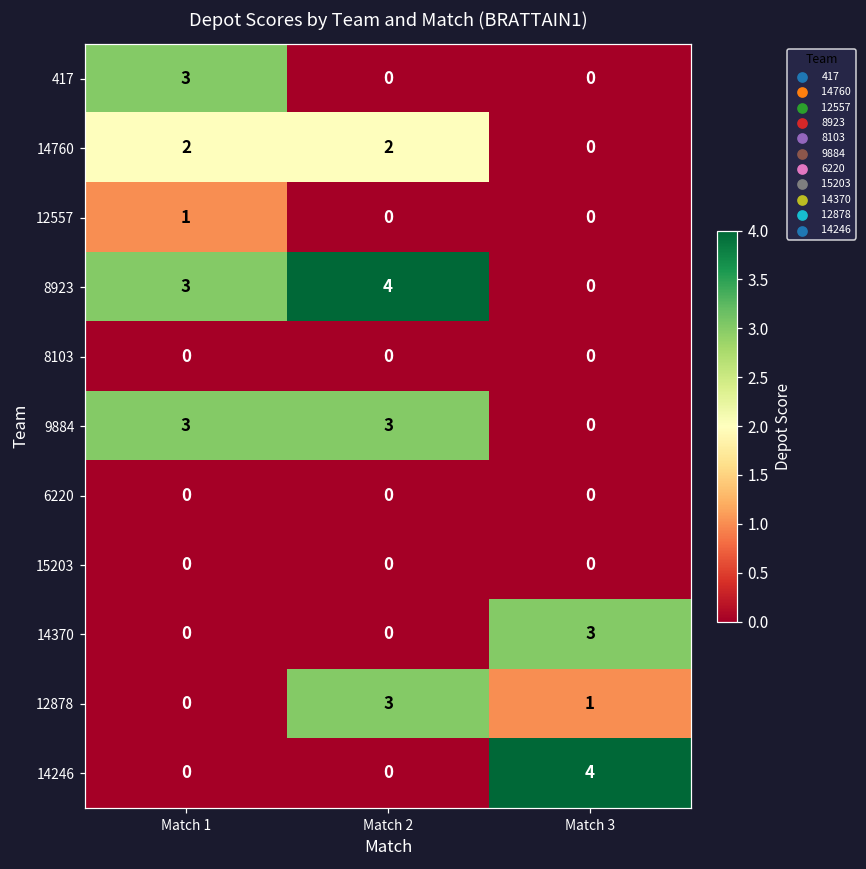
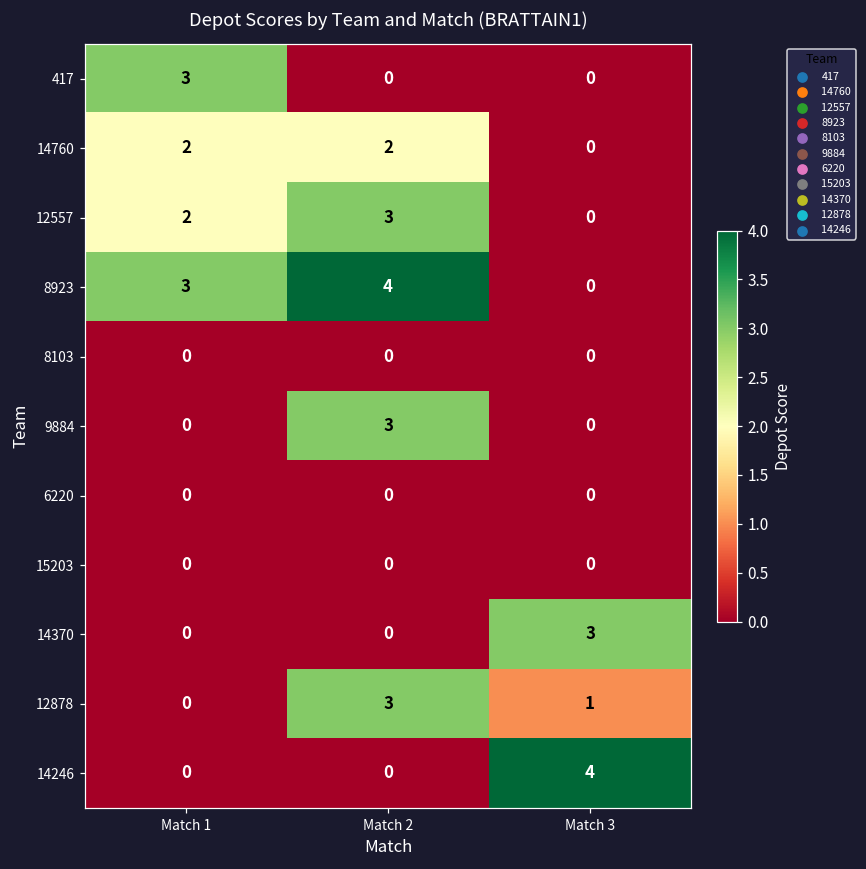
12557, Match 1: 1 -> 2
12557, Match 2: 0 -> 3
9884, Match 1: 3 -> 0
